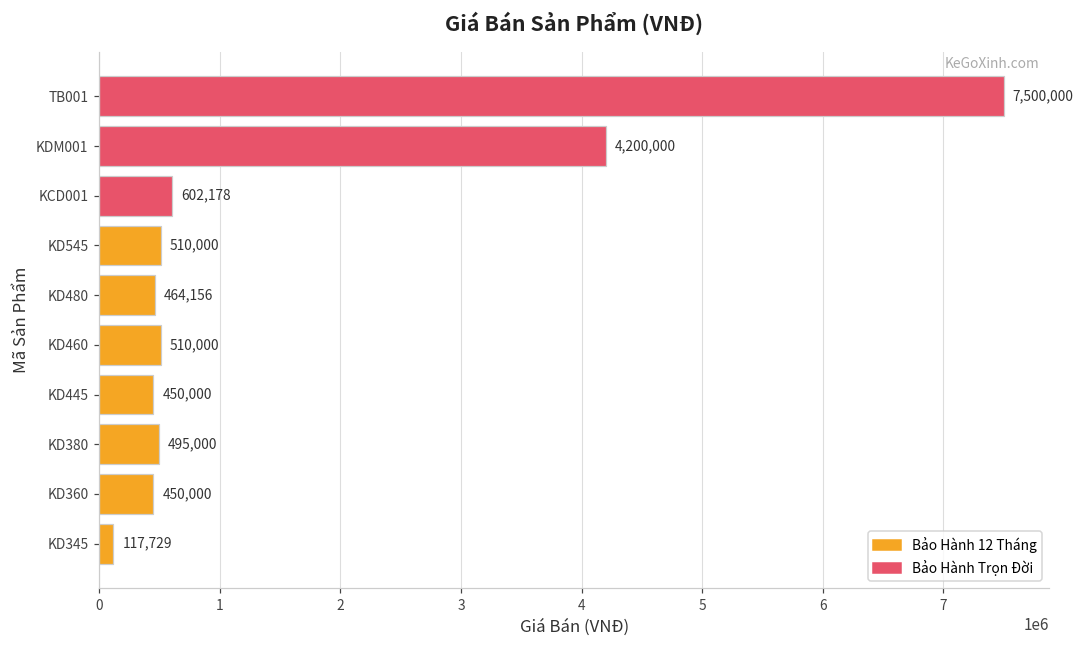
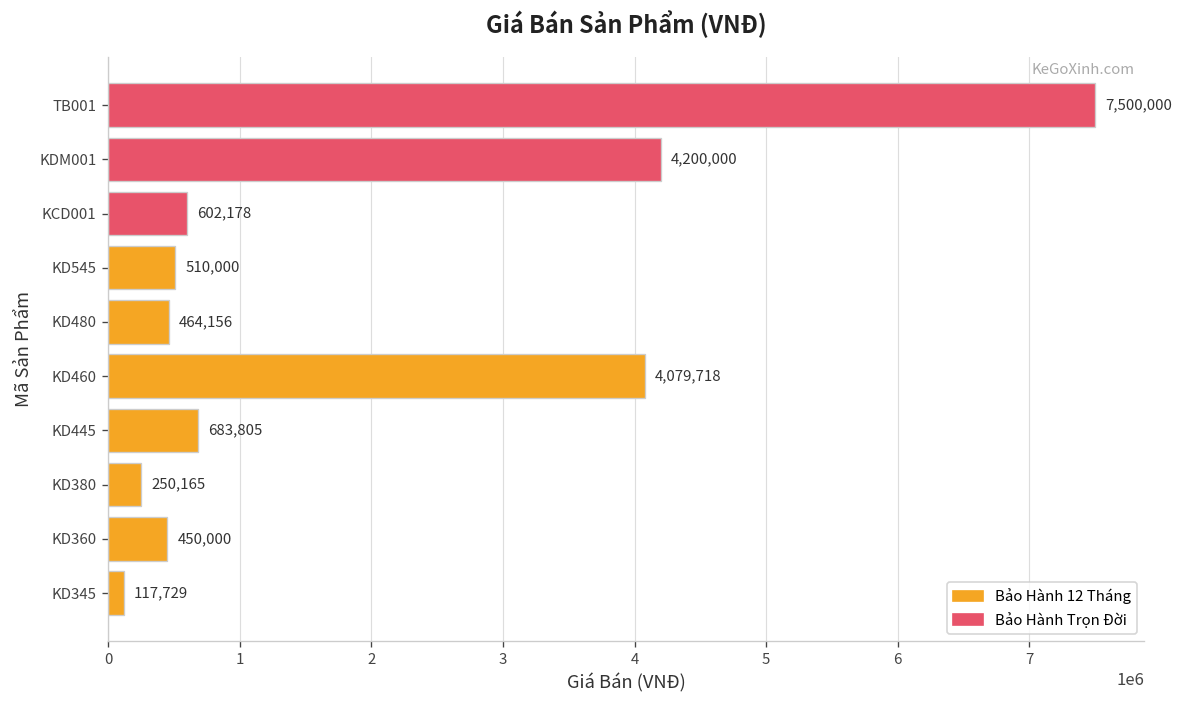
KD460: 510,000 -> 4,079,718
KD445: 450,000 -> 683,805
KD380: 495,000 -> 250,165
